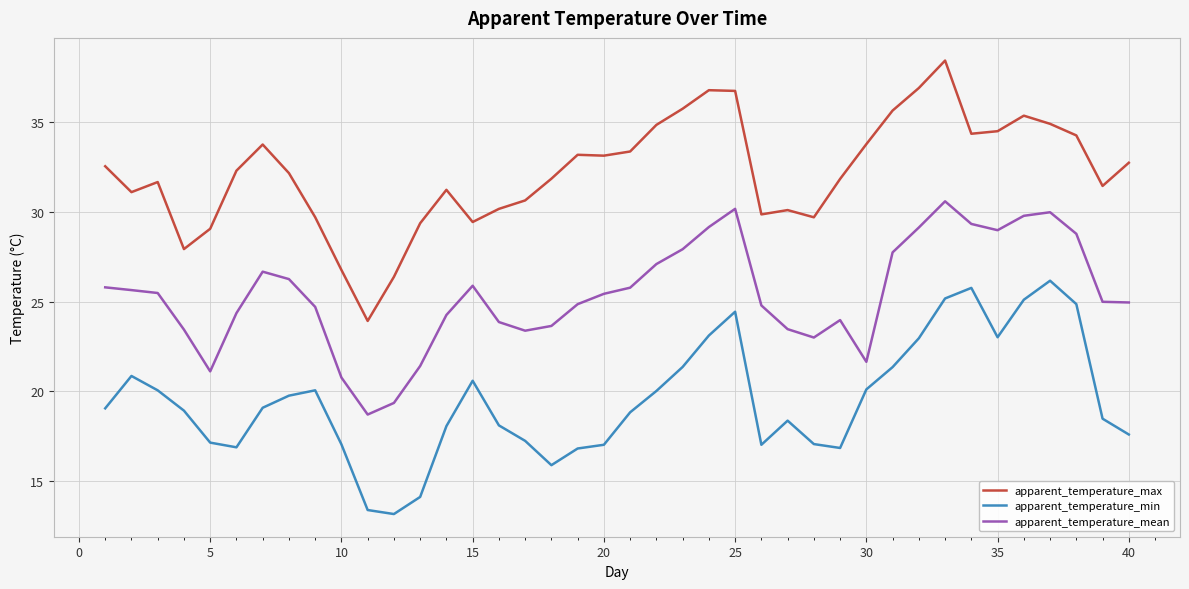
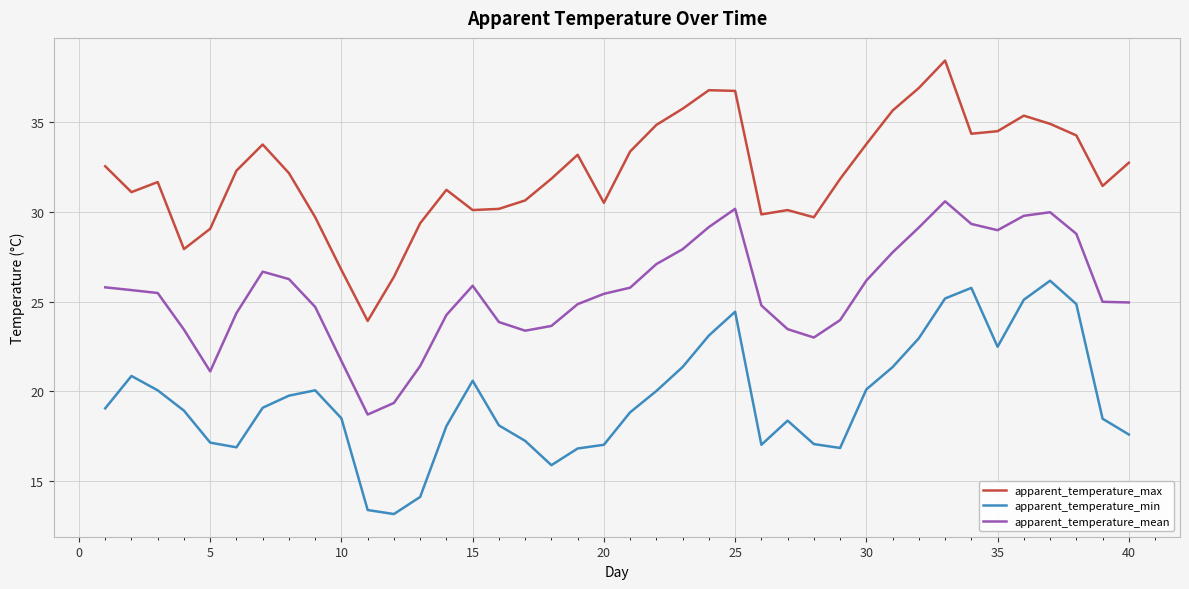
apparent_temperature_min, 10: 17.0 -> 18.5
apparent_temperature_mean, 10: 20.8 -> 21.7
apparent_temperature_max, 15: 29.4 -> 30.1
apparent_temperature_max, 20: 33.1 -> 30.5
apparent_temperature_mean, 30: 21.6 -> 26.2
apparent_temperature_min, 35: 23.0 -> 22.5
